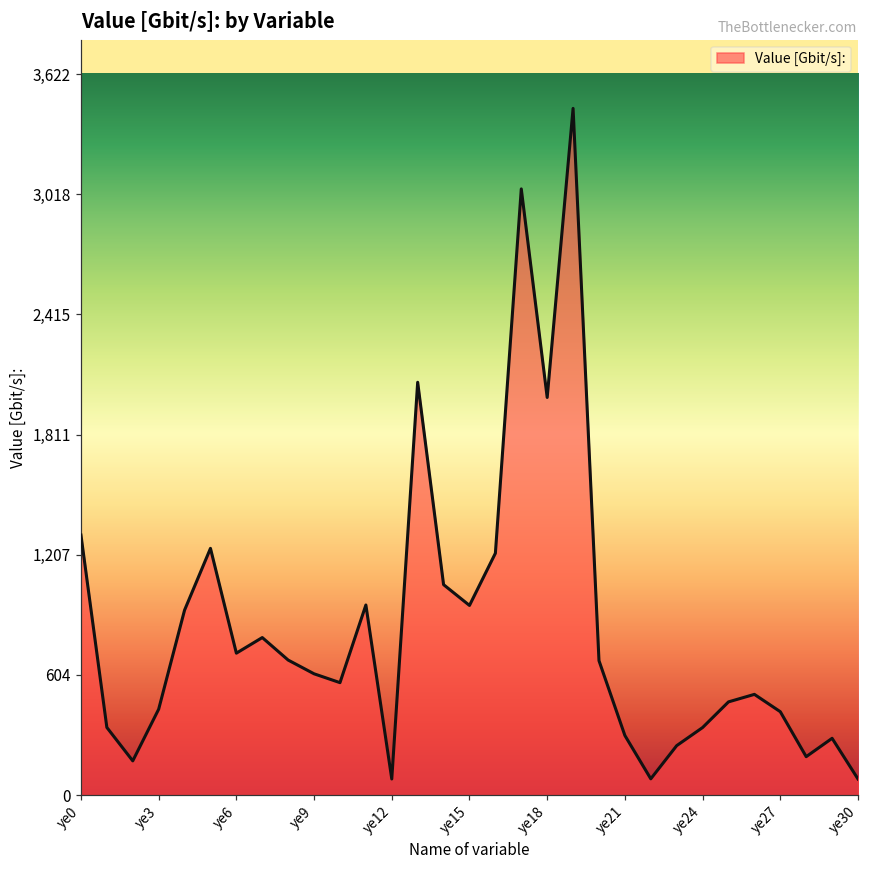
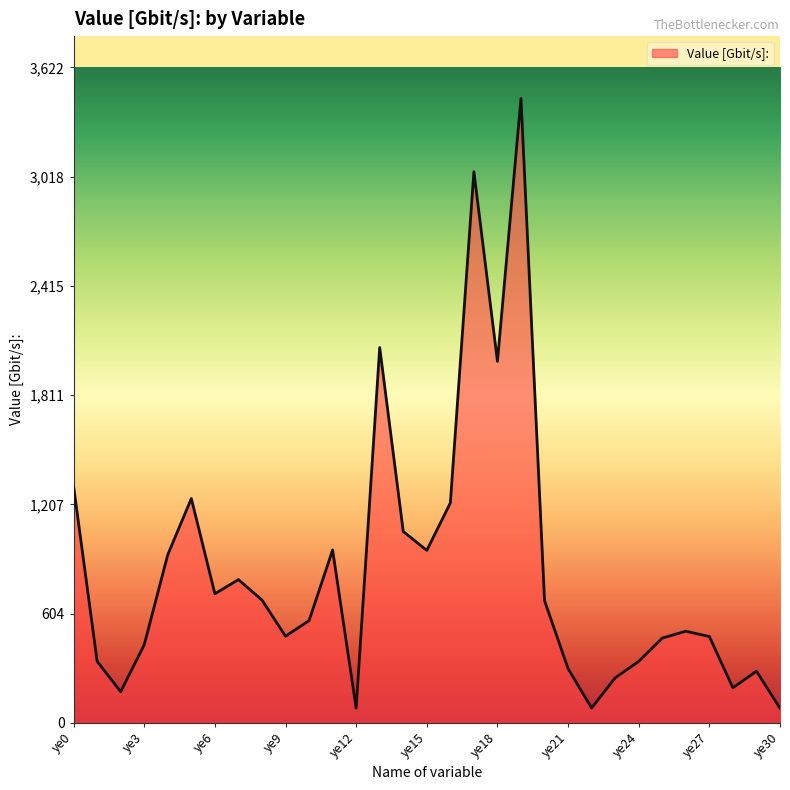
ye9: 610 -> 480
ye27: 420 -> 480
